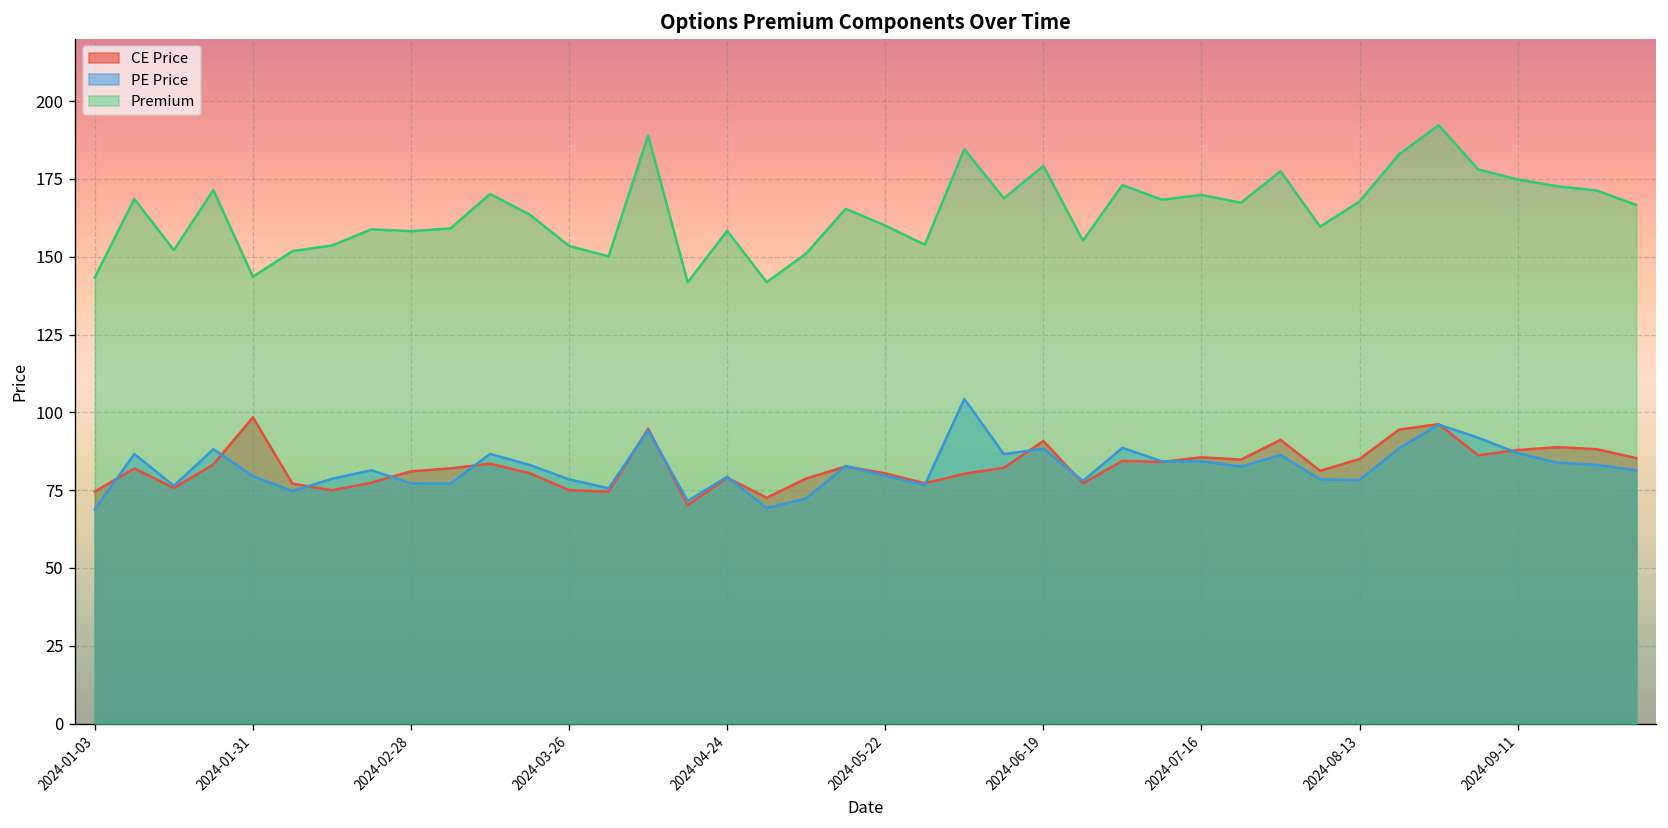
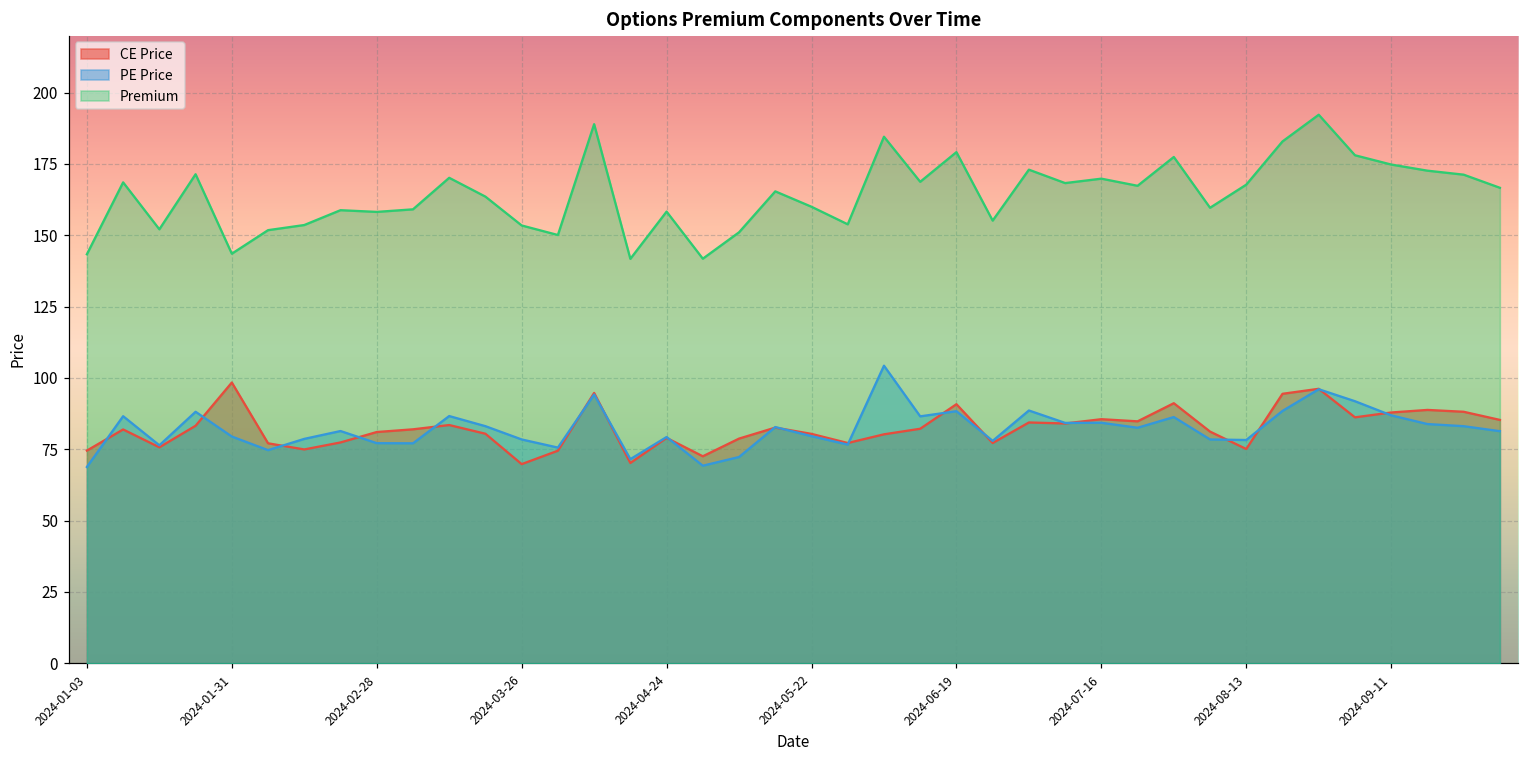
CE Price, 2024-03-26: 75 -> 70
CE Price, 2024-08-13: 85 -> 75
